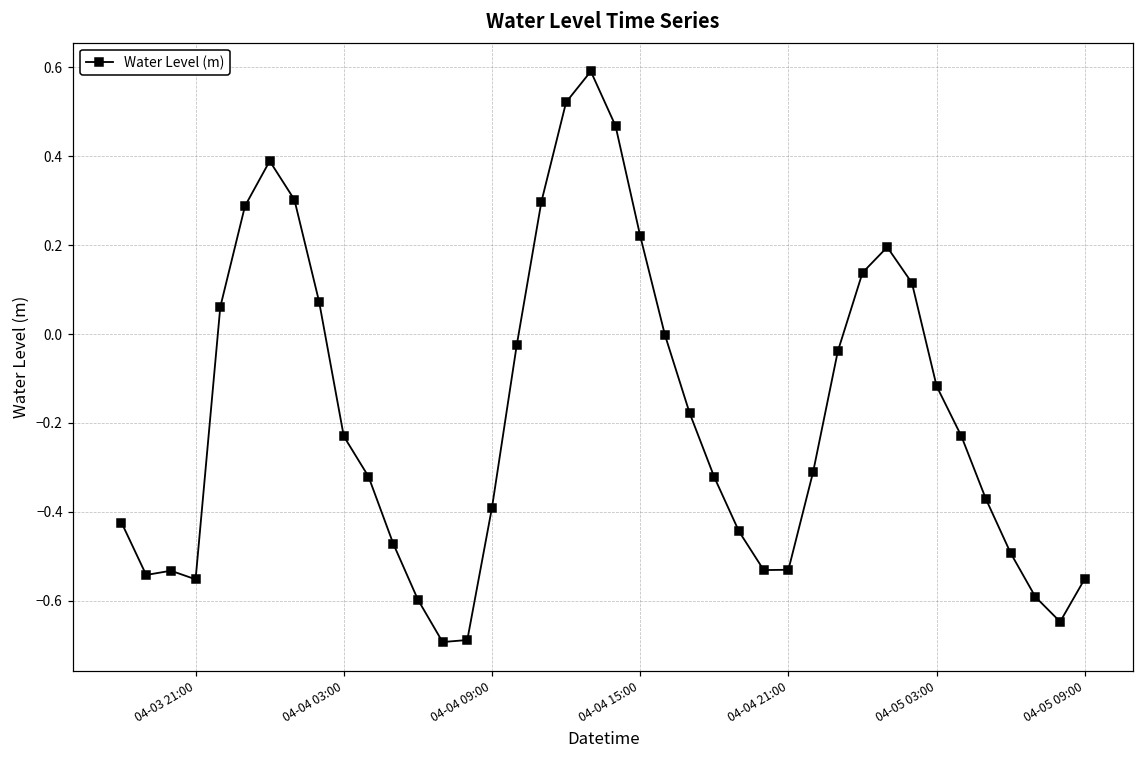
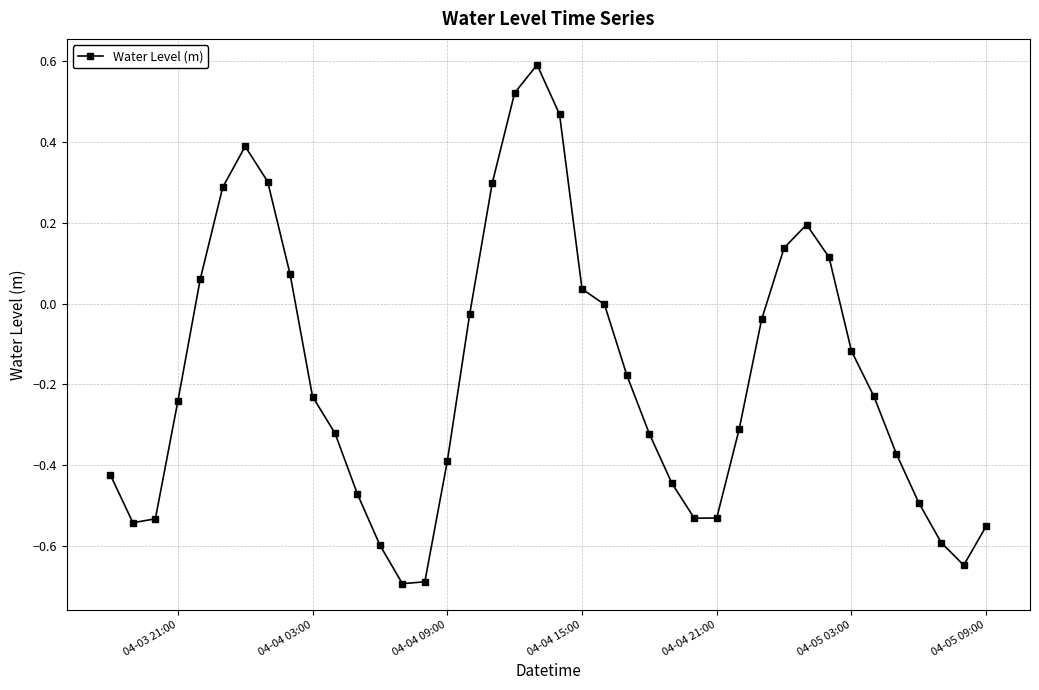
04-03 21:00: -0.55 -> -0.24
04-04 15:00: 0.22 -> 0.04
